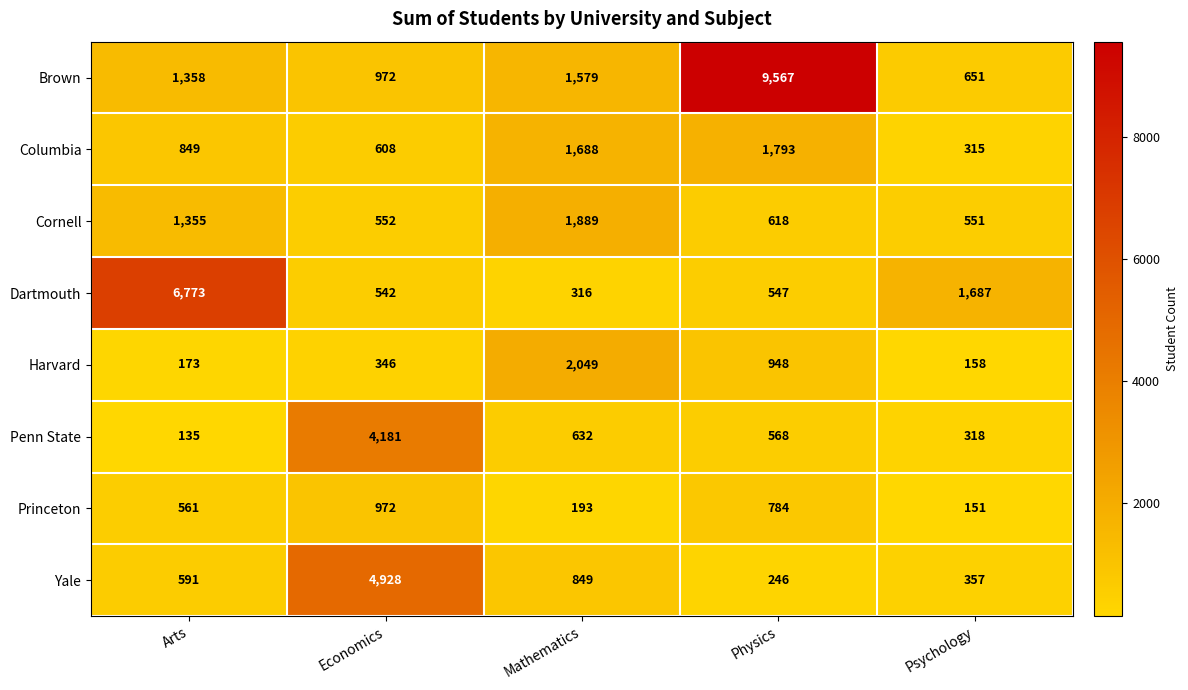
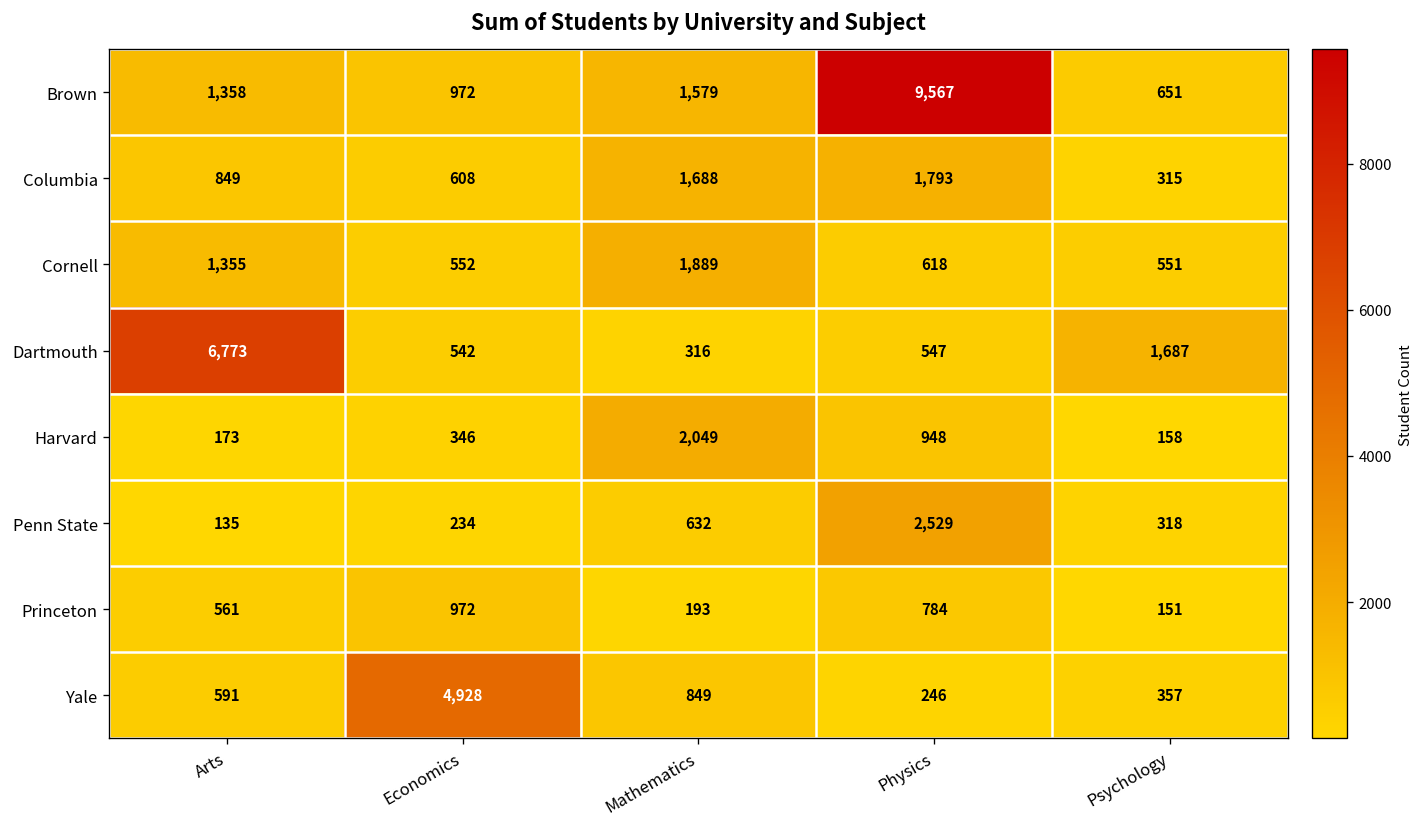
Penn State, Economics: 4,181 -> 234
Penn State, Physics: 568 -> 2,529
